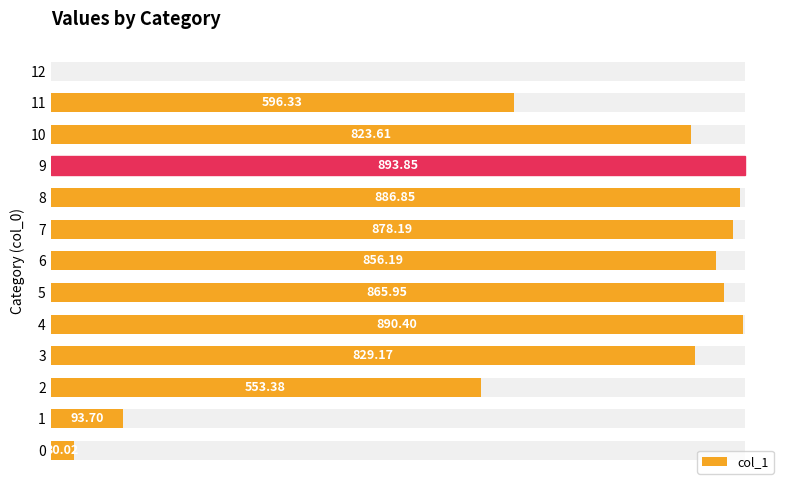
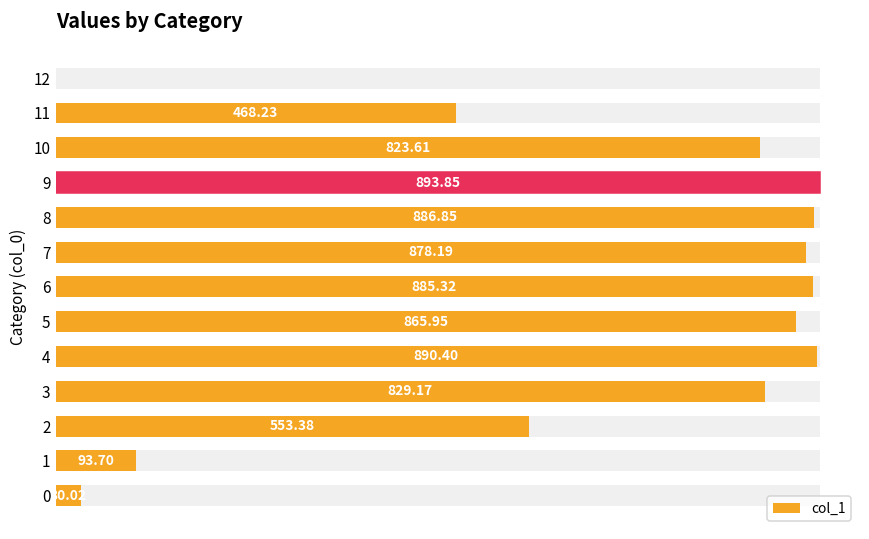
col_1, 11: 596.33 -> 468.23
col_1, 6: 856.19 -> 885.32
